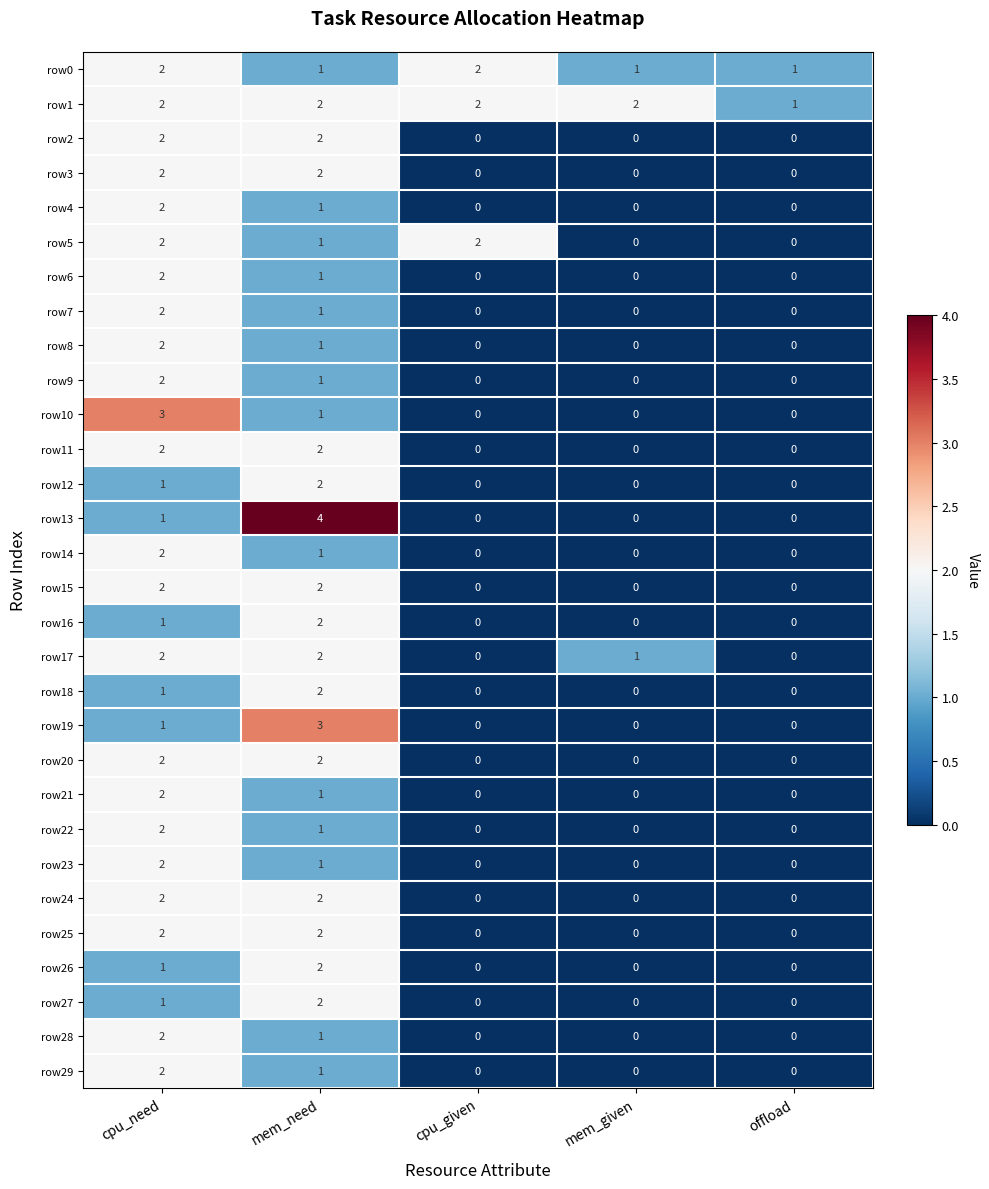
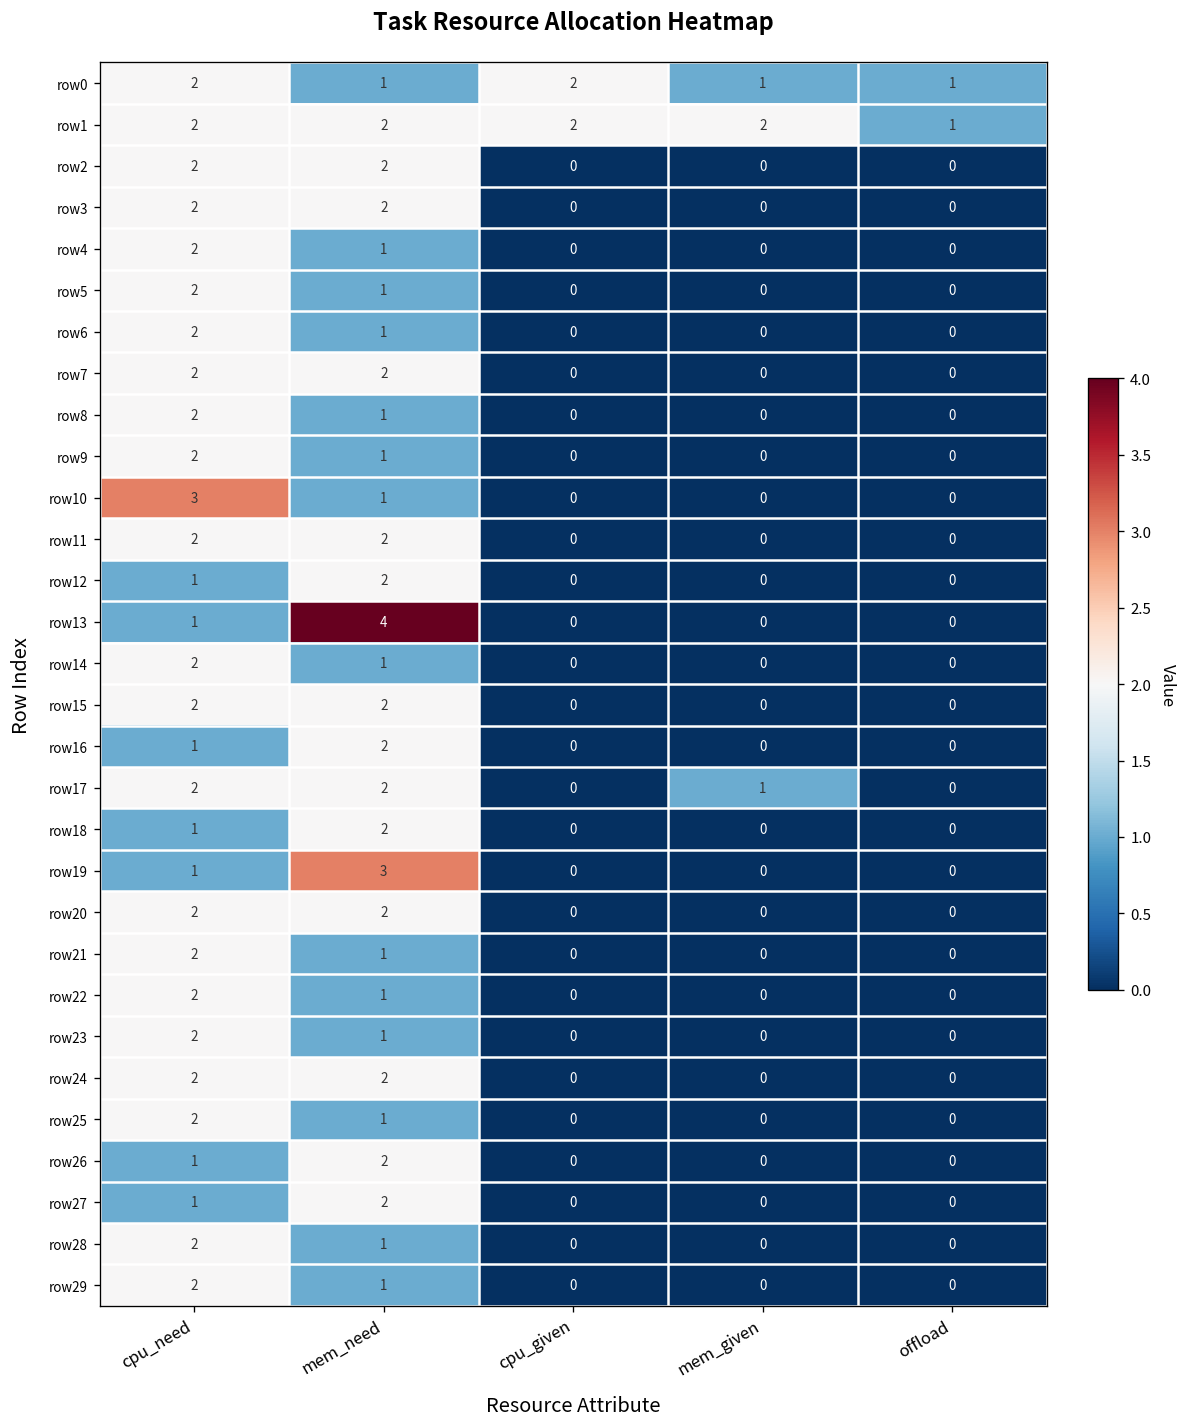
row5, cpu_given: 2 -> 0
row7, mem_need: 1 -> 2
row25, mem_need: 2 -> 1
